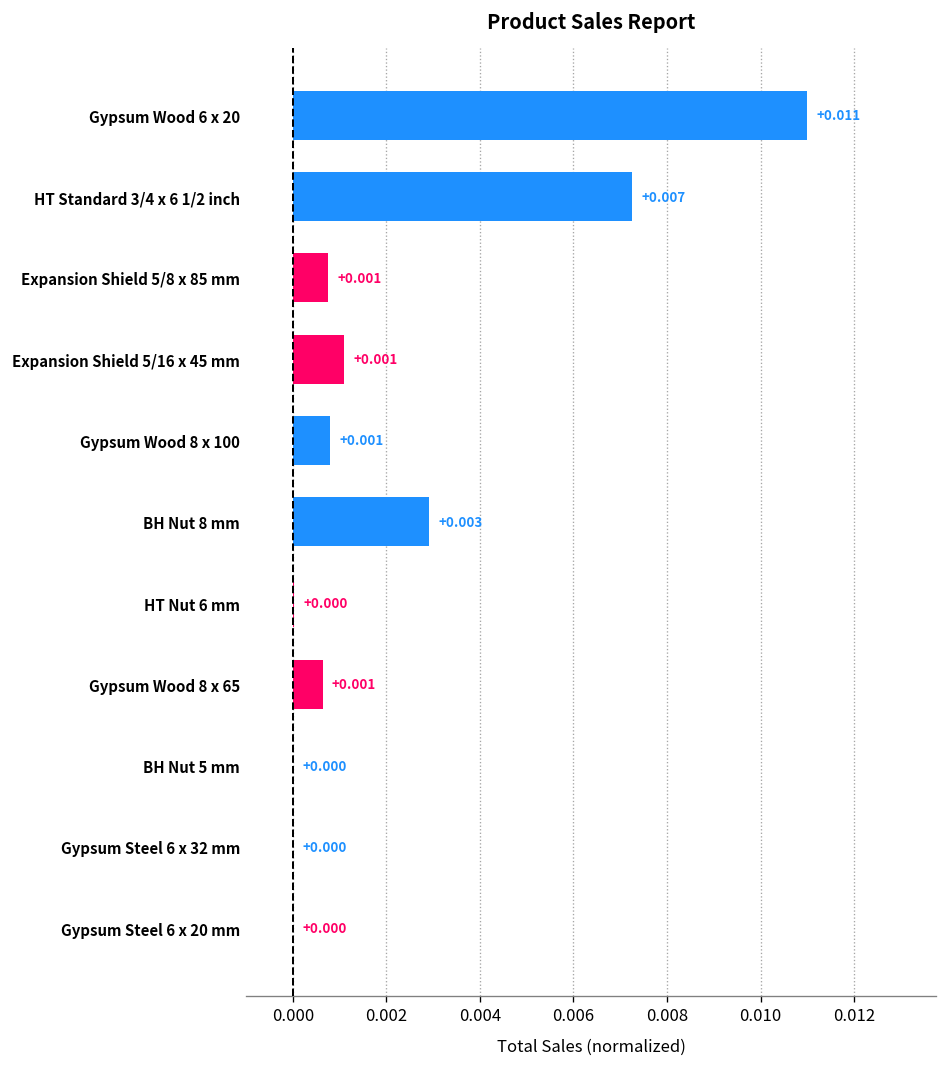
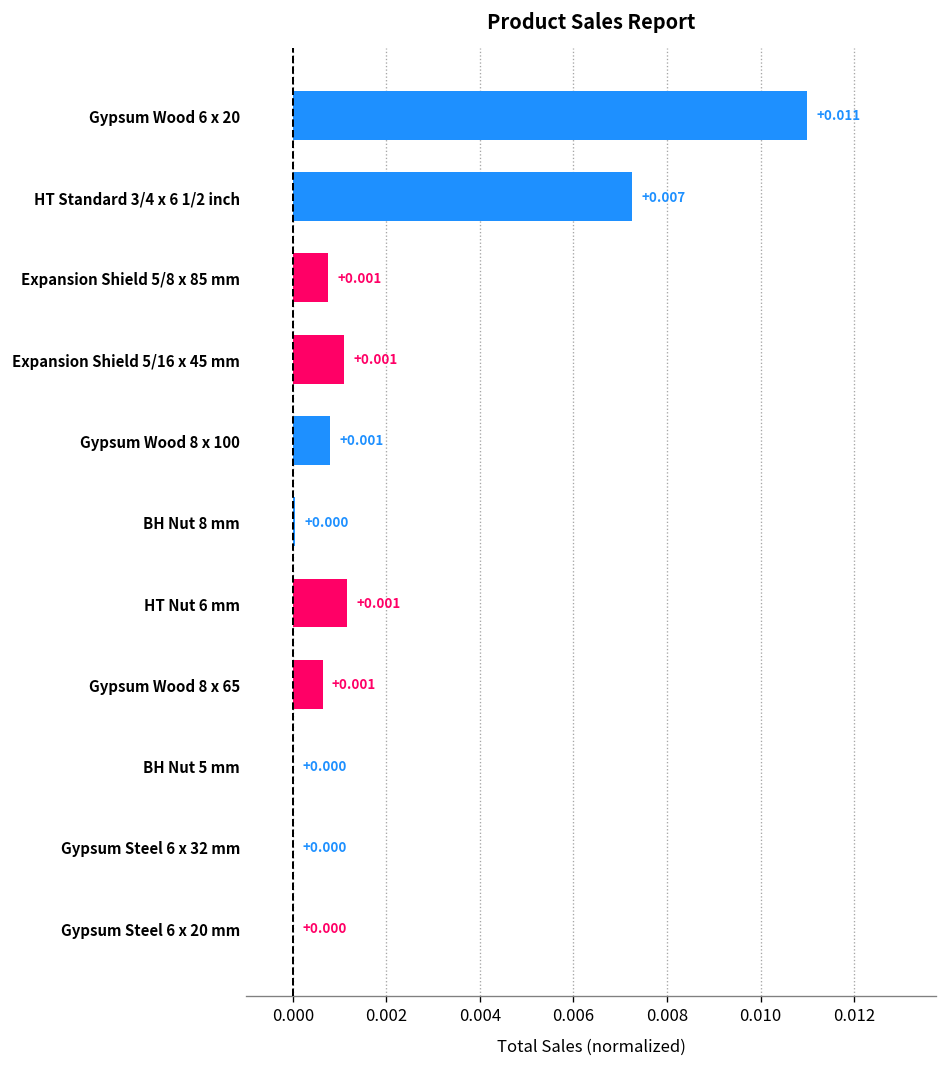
BH Nut 8 mm: +0.003 -> +0.000
HT Nut 6 mm: +0.000 -> +0.001
